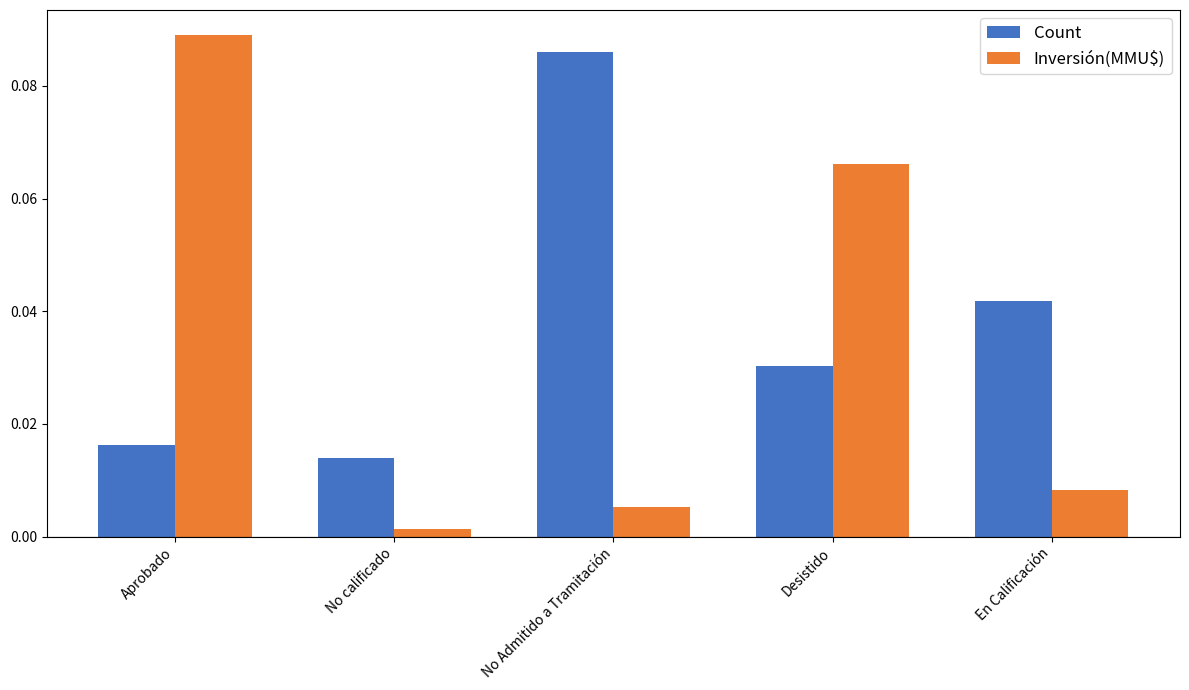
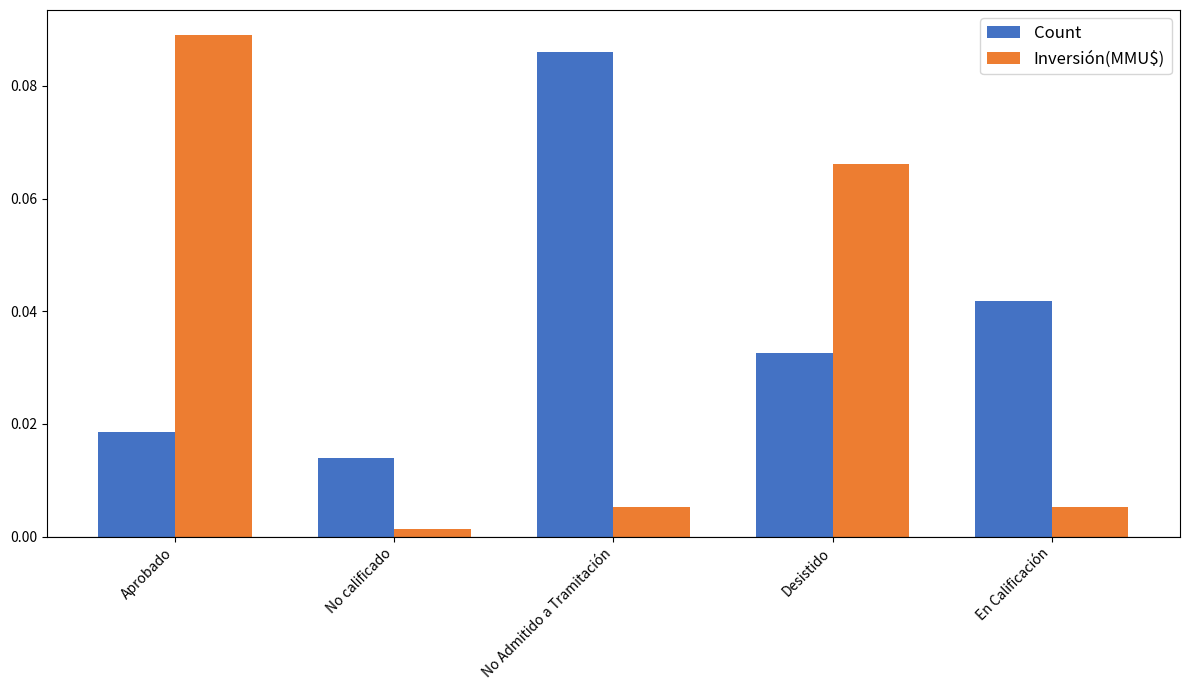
Count, Aprobado: 0.016 -> 0.019
Count, Desistido: 0.030 -> 0.033
Inversión(MMU$), En Calificación: 0.008 -> 0.005
